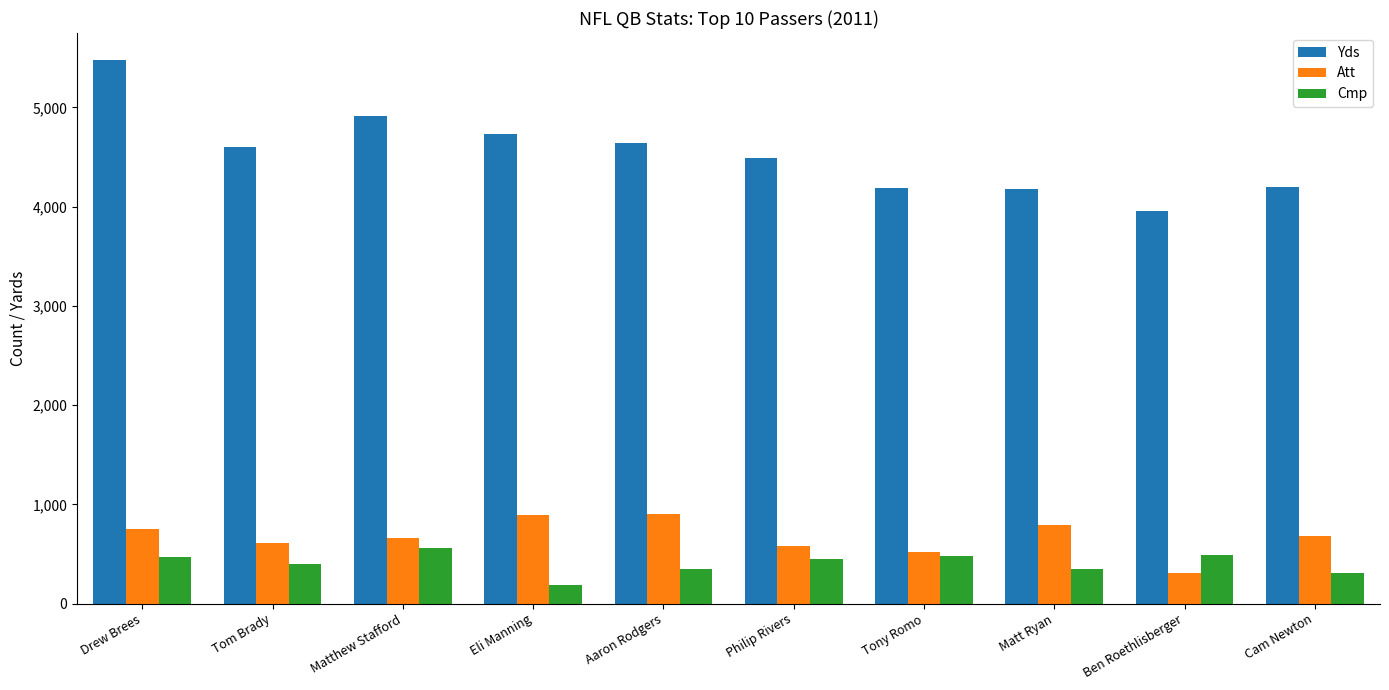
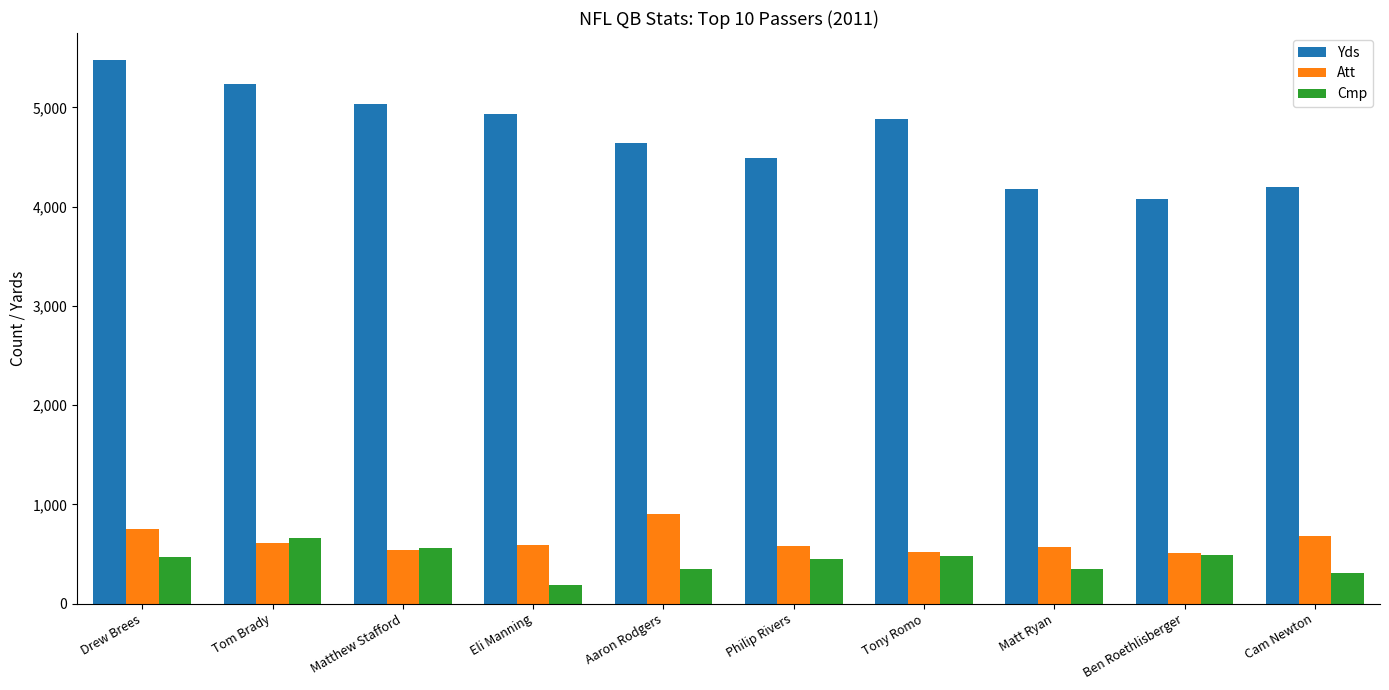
Yds, Tom Brady: 4,600 -> 5,200
Cmp, Tom Brady: 400 -> 700
Yds, Matthew Stafford: 4,900 -> 5,000
Att, Matthew Stafford: 700 -> 500
Yds, Eli Manning: 4,700 -> 4,900
Att, Eli Manning: 900 -> 600
Yds, Tony Romo: 4,200 -> 4,900
Att, Matt Ryan: 800 -> 600
Yds, Ben Roethlisberger: 4,000 -> 4,100
Att, Ben Roethlisberger: 300 -> 500
